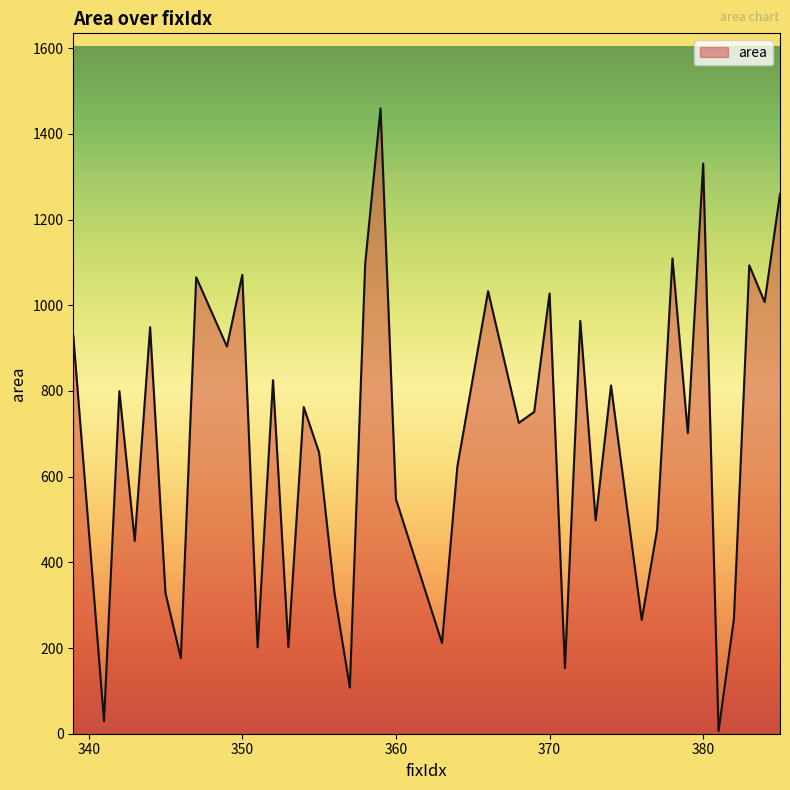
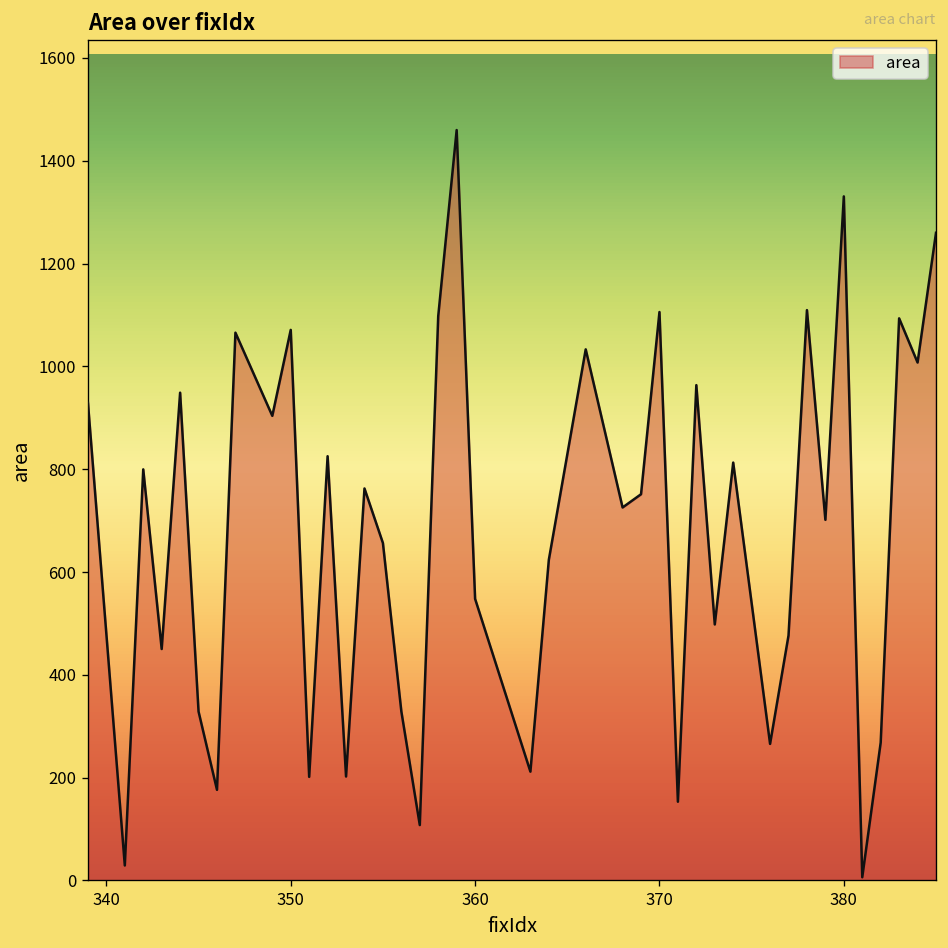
370: 1030 -> 1110
